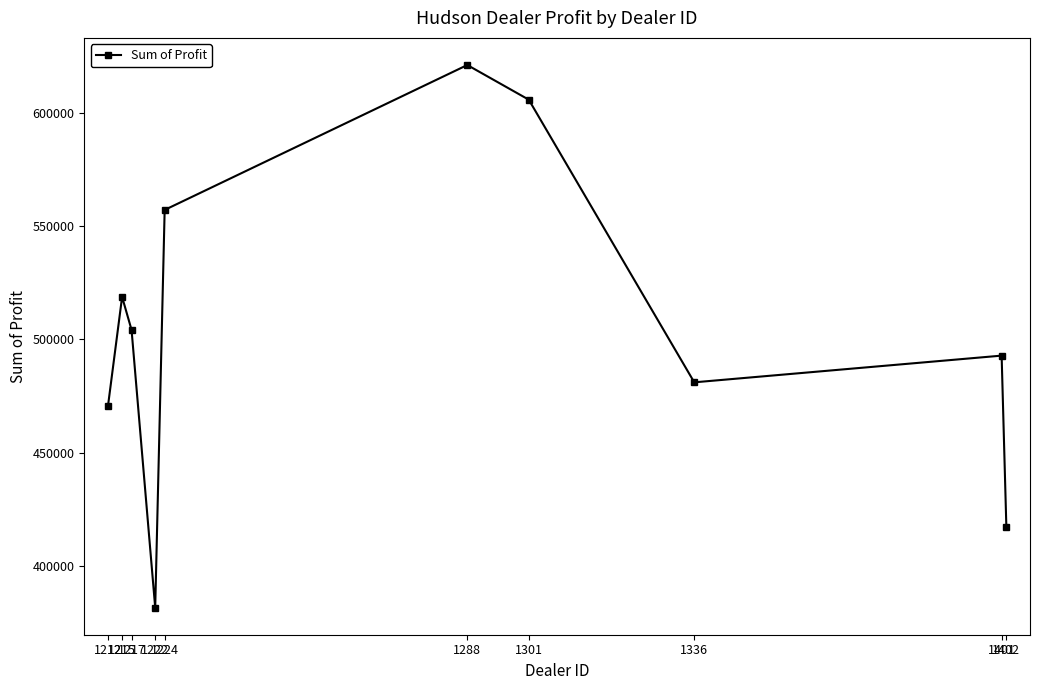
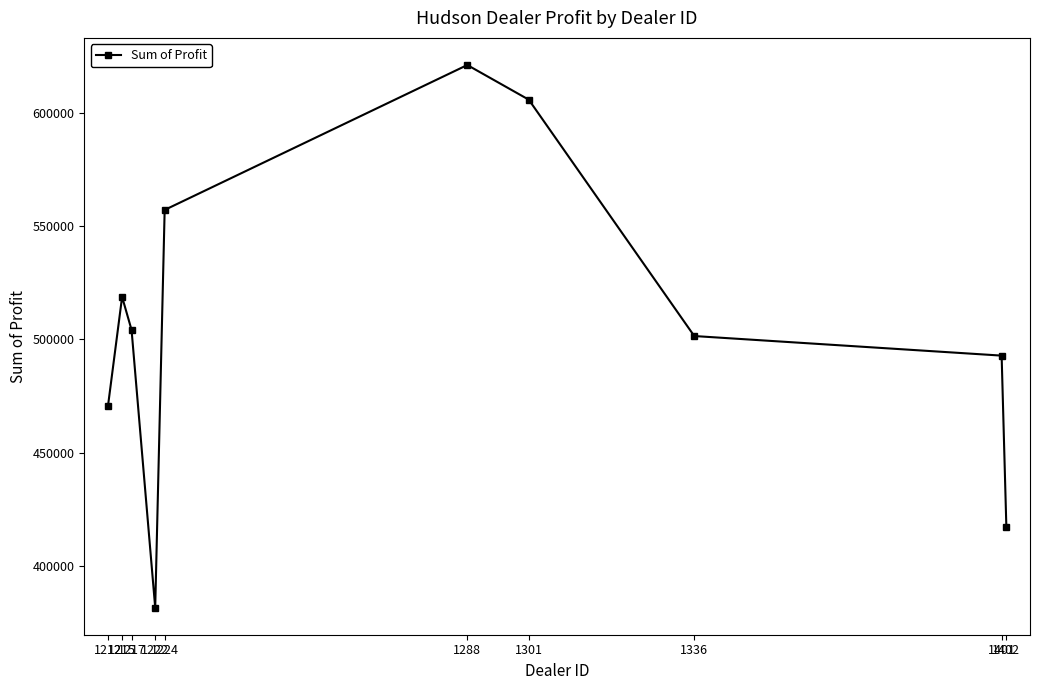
1336: 481000 -> 502000
